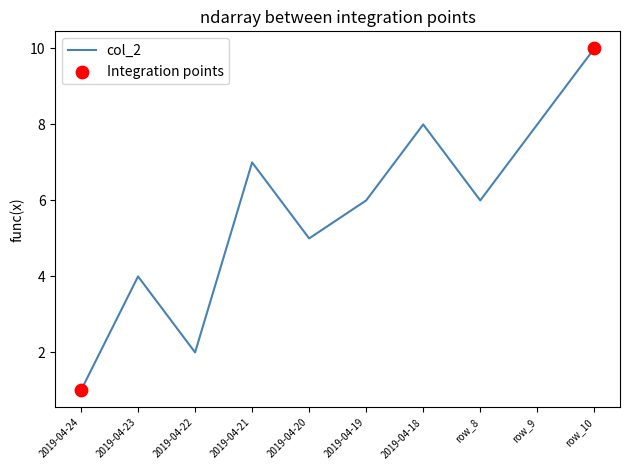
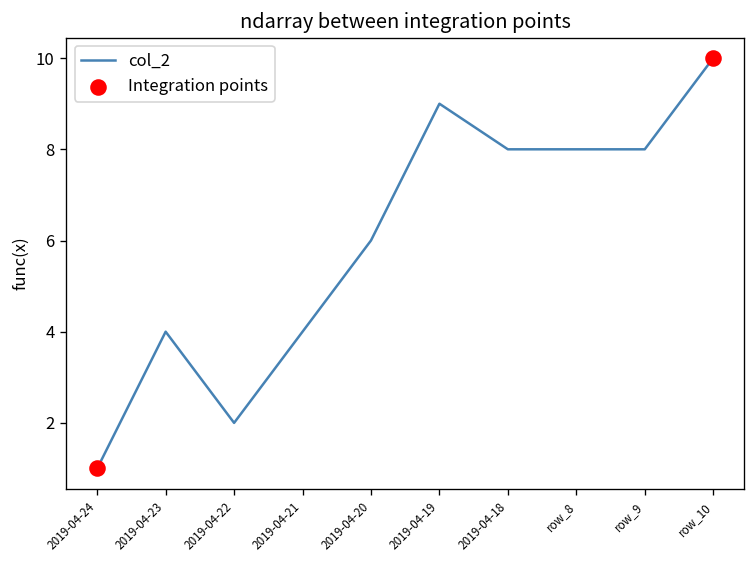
col_2, 2019-04-21: 7 -> 4
col_2, 2019-04-20: 5 -> 6
col_2, 2019-04-19: 6 -> 9
col_2, row_8: 6 -> 8
